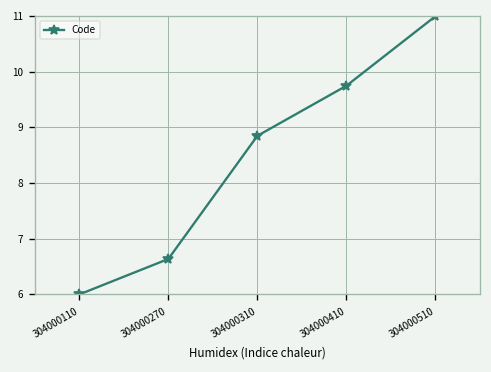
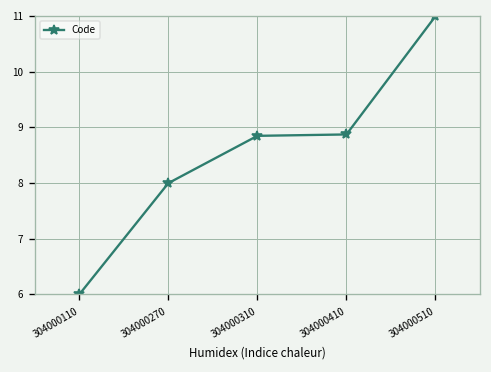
304000270: 6.6 -> 8.0
304000410: 9.8 -> 8.9
